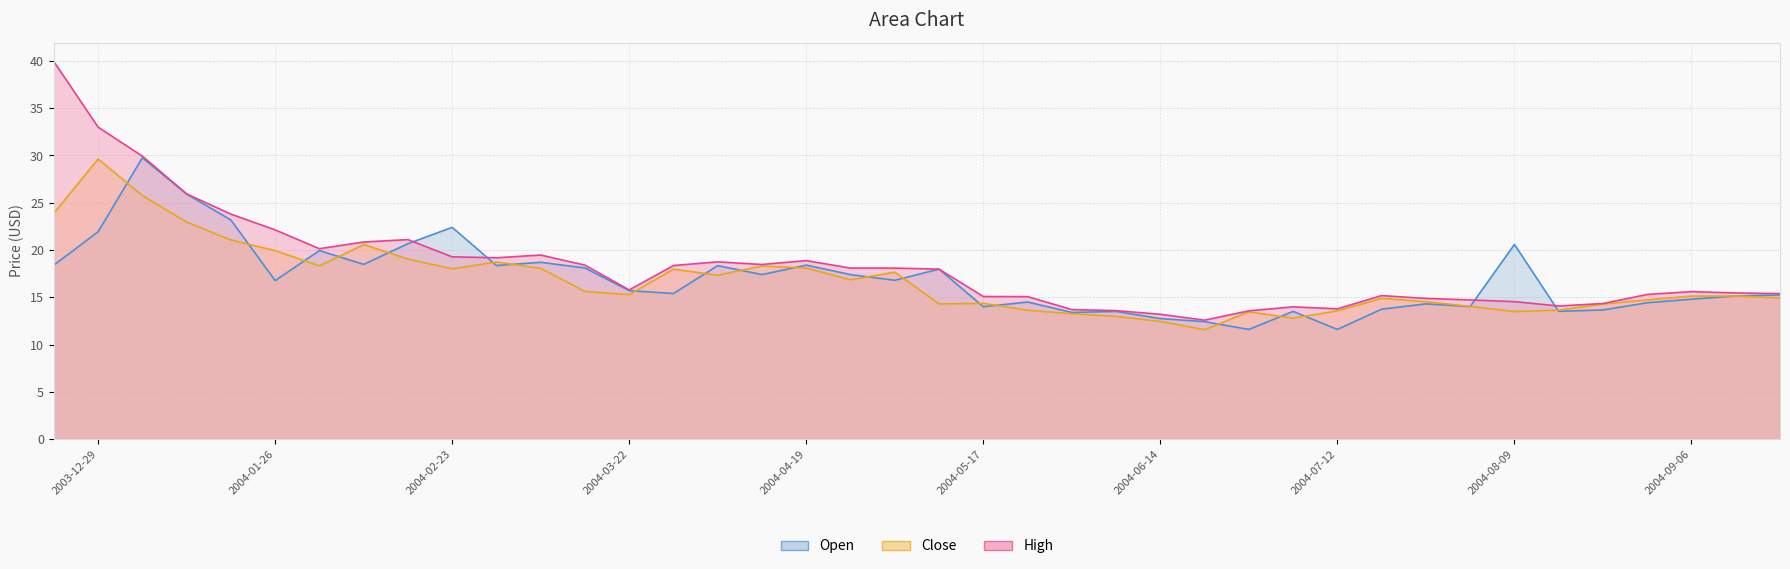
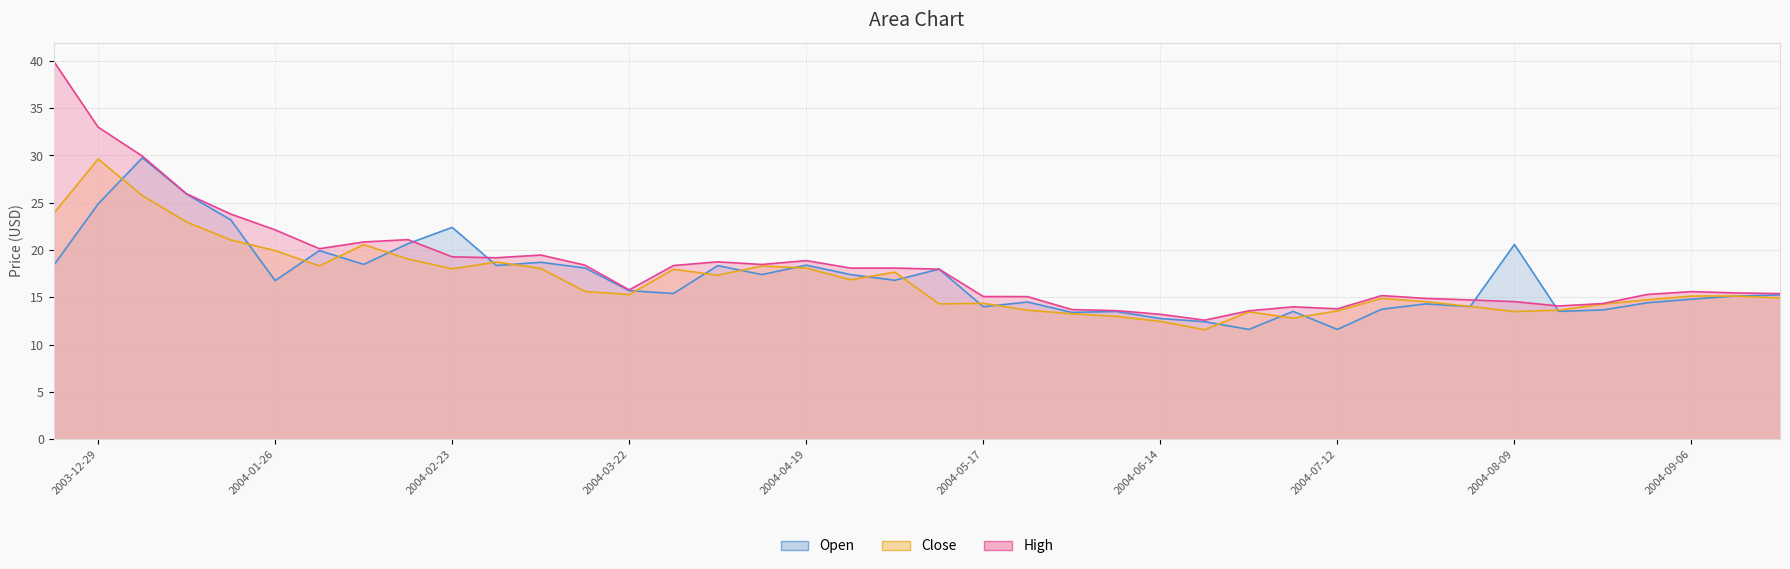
Open, 2003-12-29: 22 -> 25
